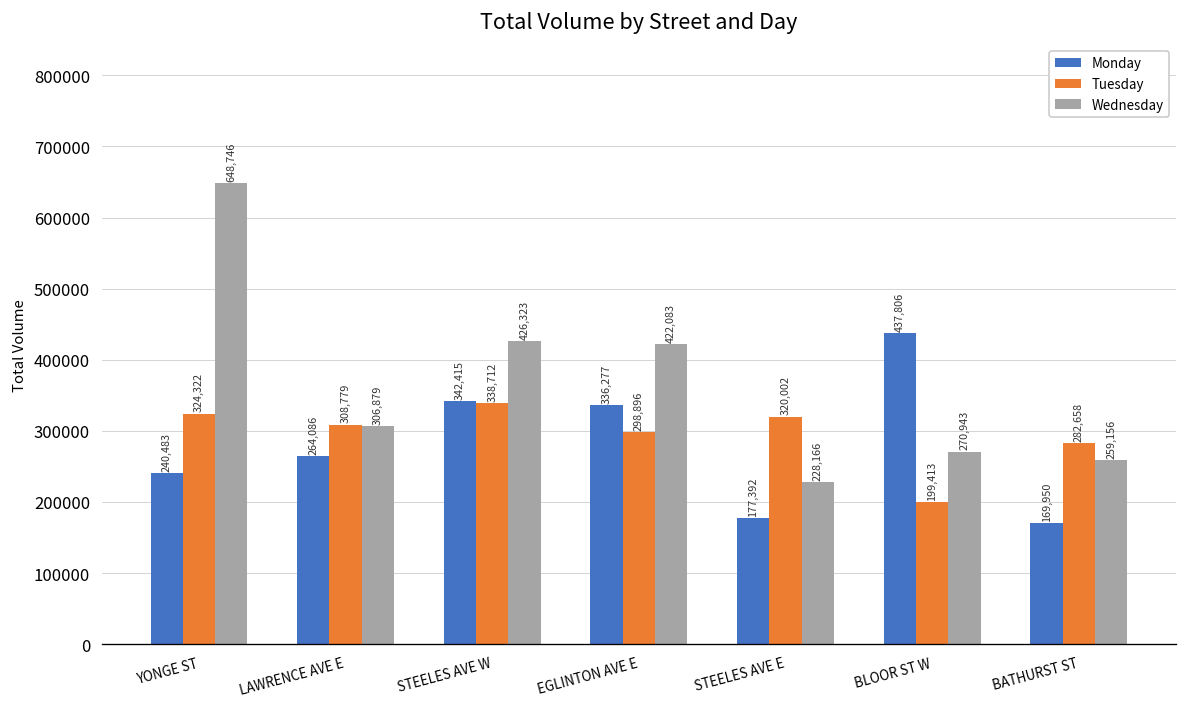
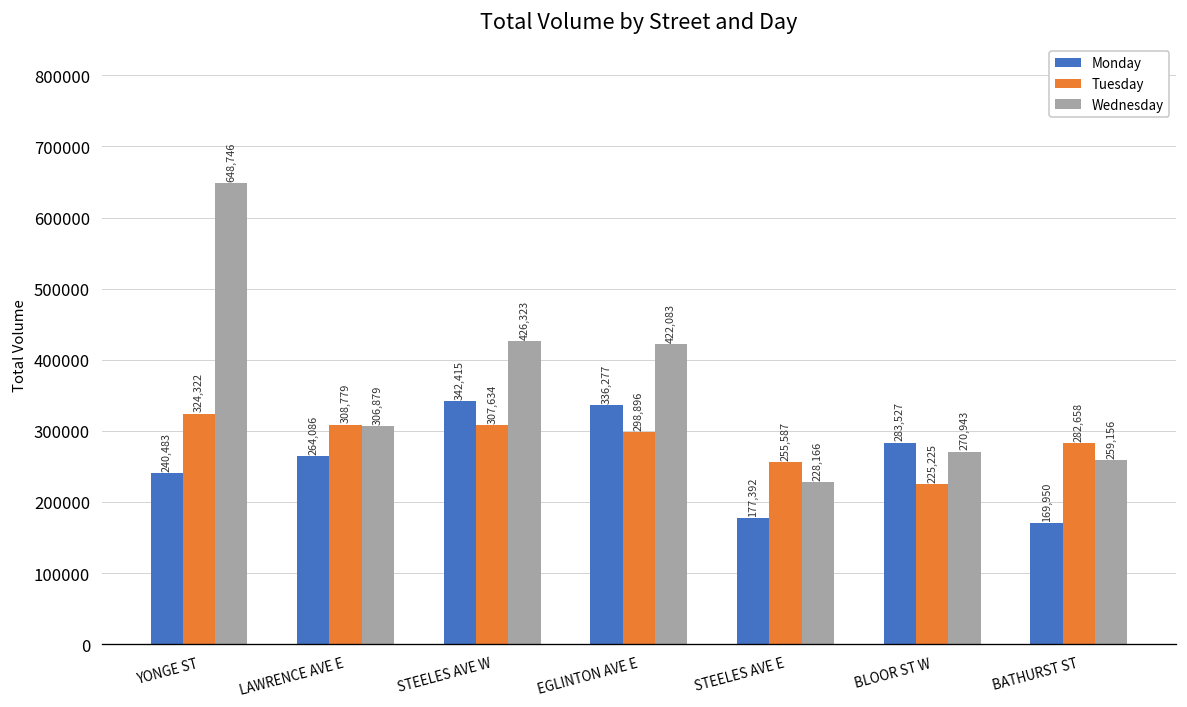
Tuesday, STEELES AVE W: 338,712 -> 307,634
Tuesday, STEELES AVE E: 320,002 -> 255,587
Monday, BLOOR ST W: 437,806 -> 283,527
Tuesday, BLOOR ST W: 199,413 -> 225,225
